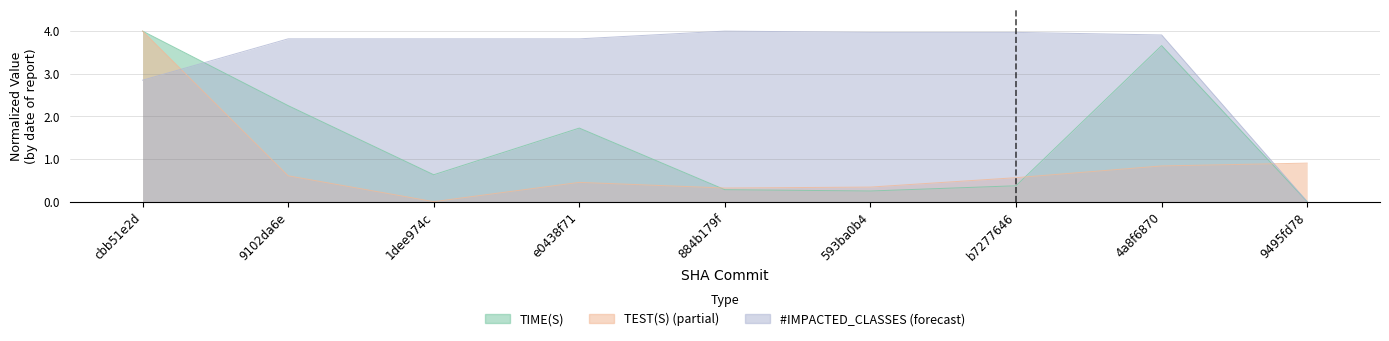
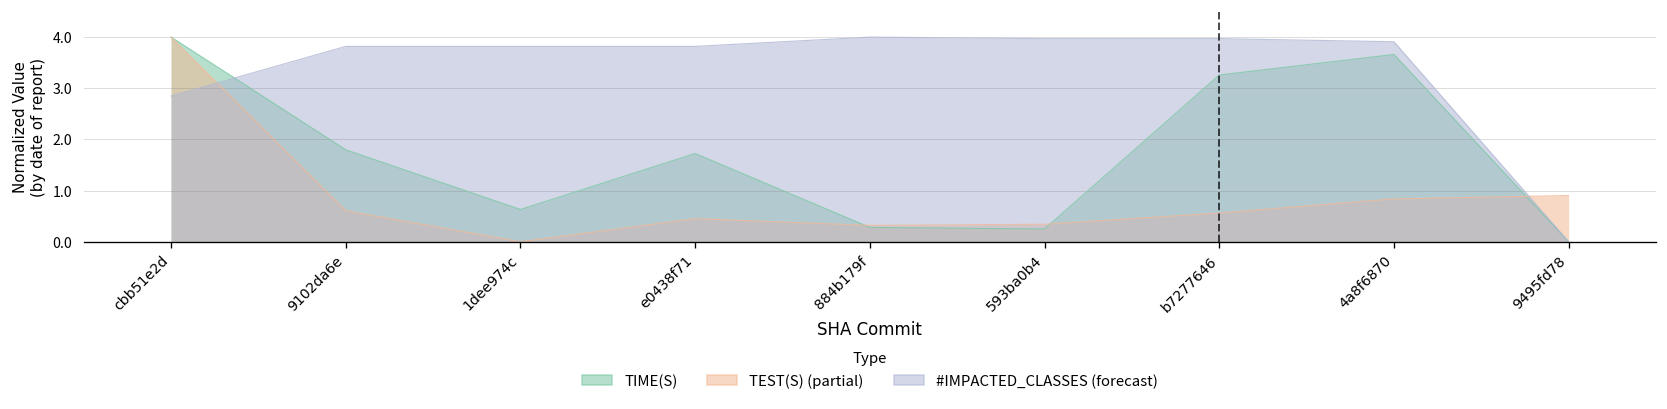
TIME(S), 9102da6e: 2.3 -> 1.8
TIME(S), b7277646: 0.4 -> 3.3
